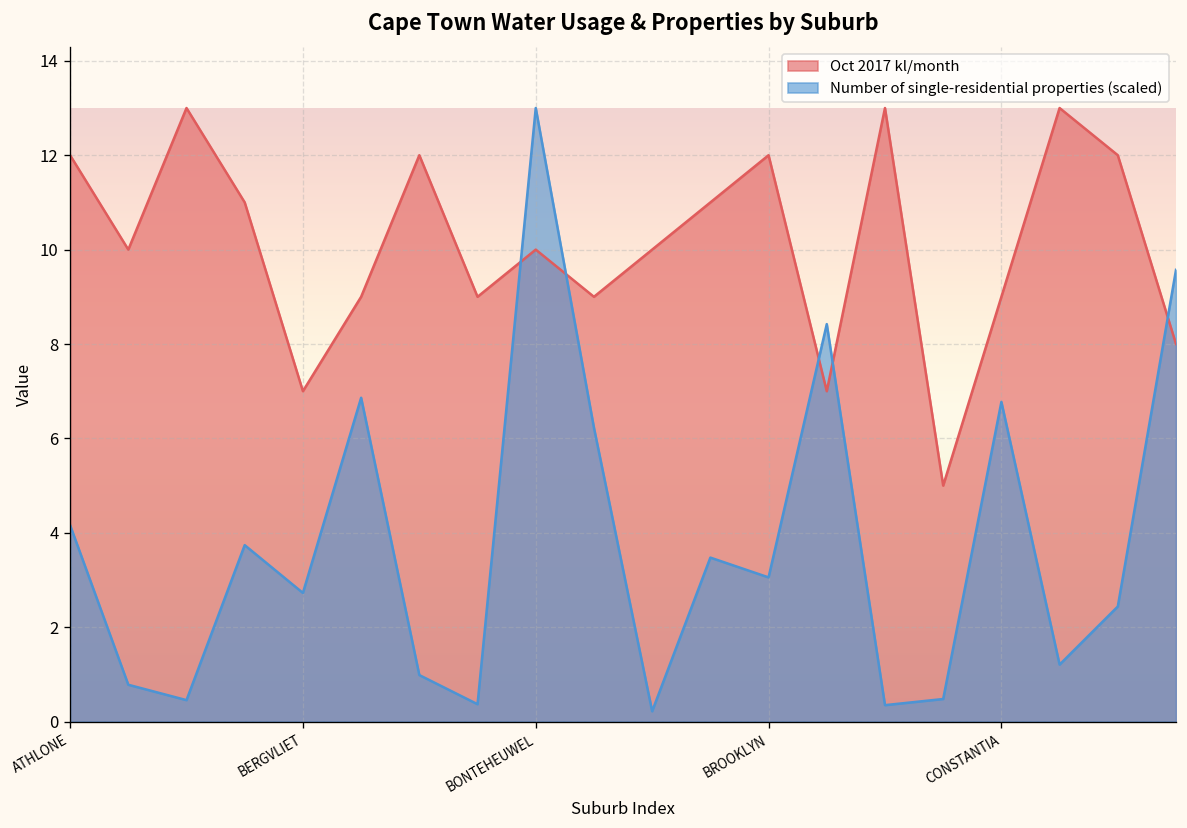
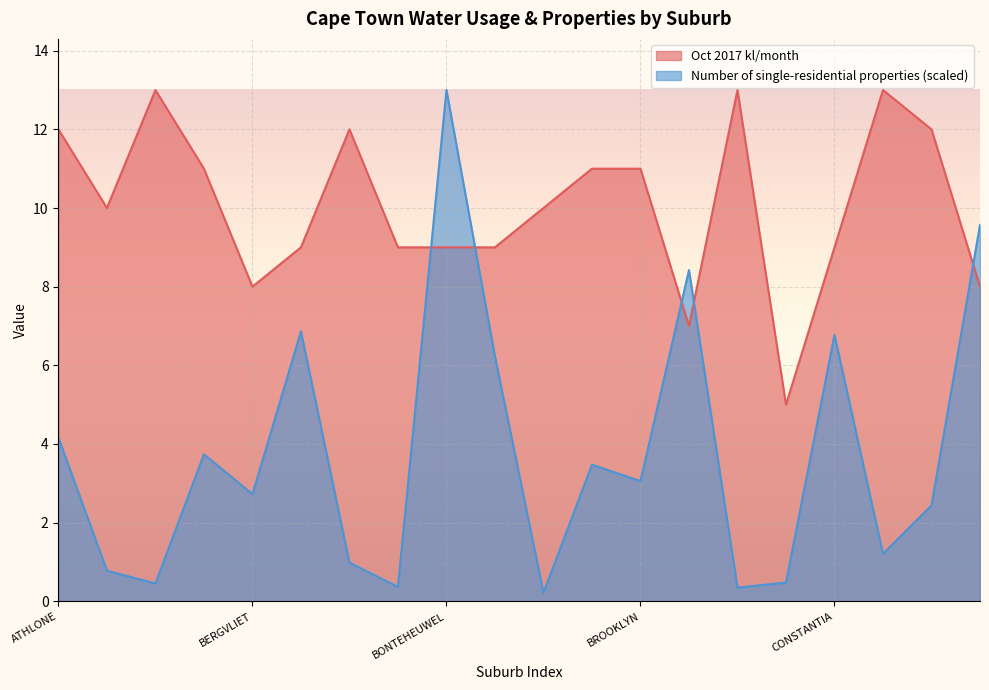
Oct 2017 kl/month, BERGVLIET: 7 -> 8
Oct 2017 kl/month, BONTEHEUWEL: 10 -> 9
Oct 2017 kl/month, BROOKLYN: 12 -> 11
